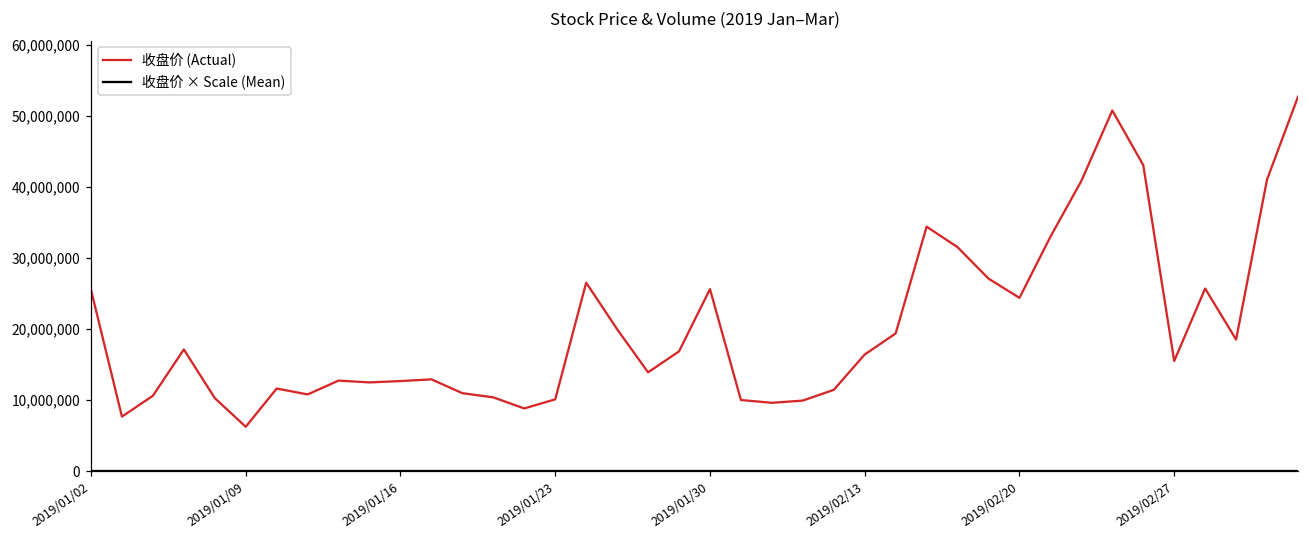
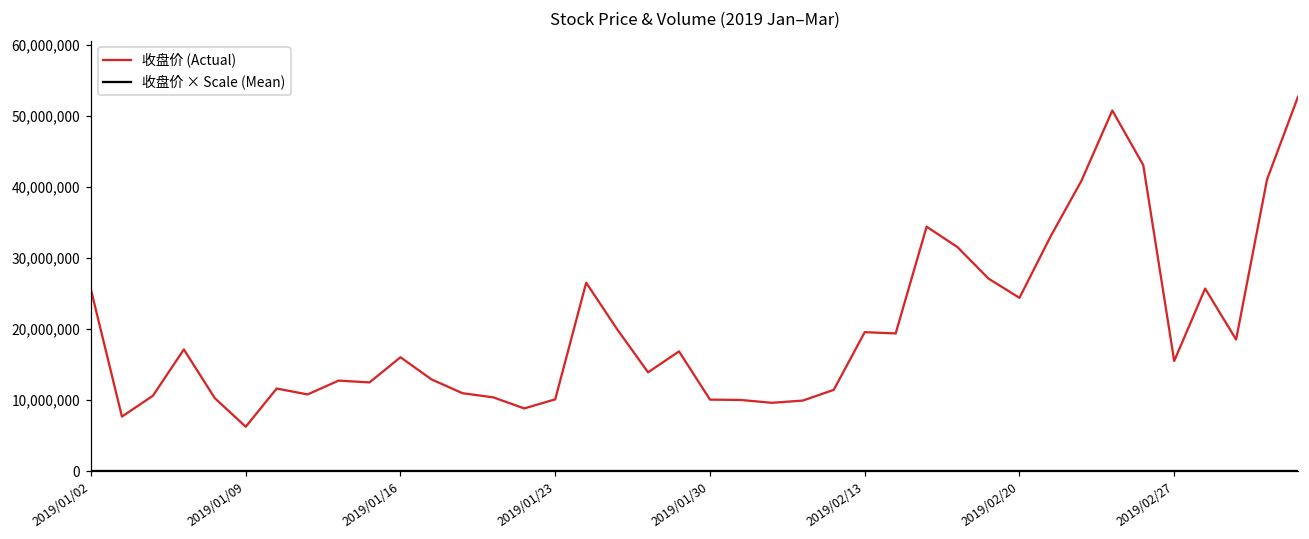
收盘价 (Actual), 2019/01/16: 13,000,000 -> 16,000,000
收盘价 (Actual), 2019/01/30: 26,000,000 -> 10,000,000
收盘价 (Actual), 2019/02/13: 16,000,000 -> 20,000,000
